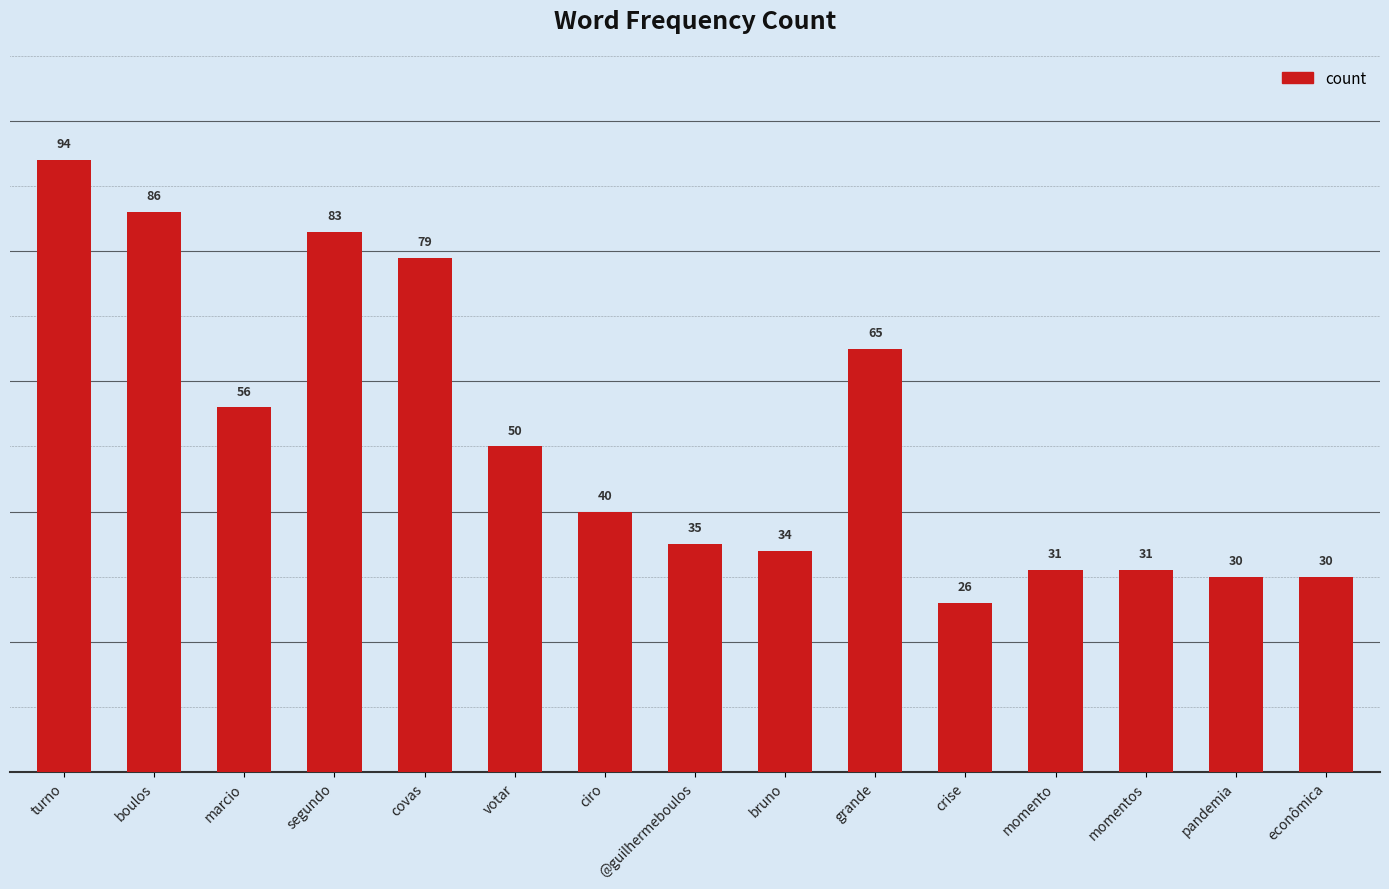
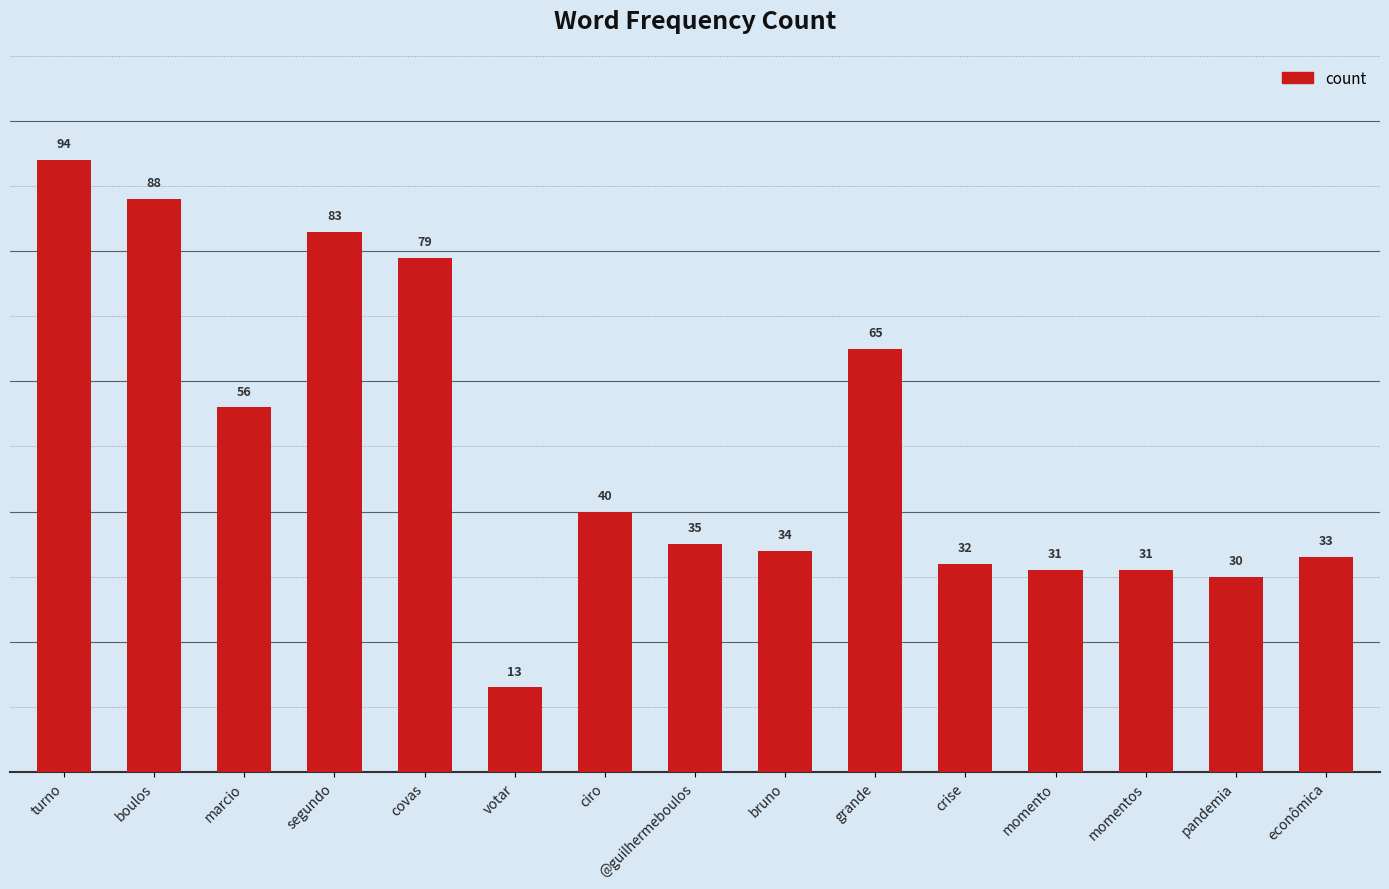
boulos: 86 -> 88
votar: 50 -> 13
crise: 26 -> 32
econômica: 30 -> 33
